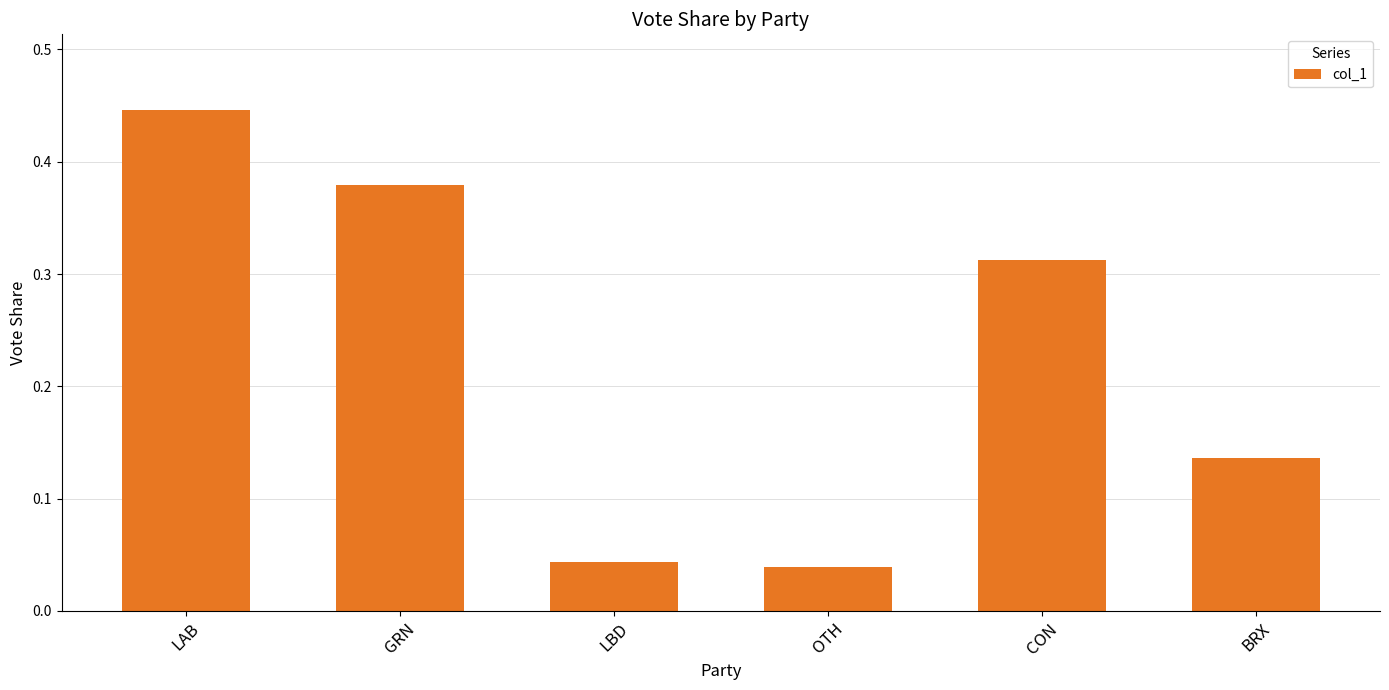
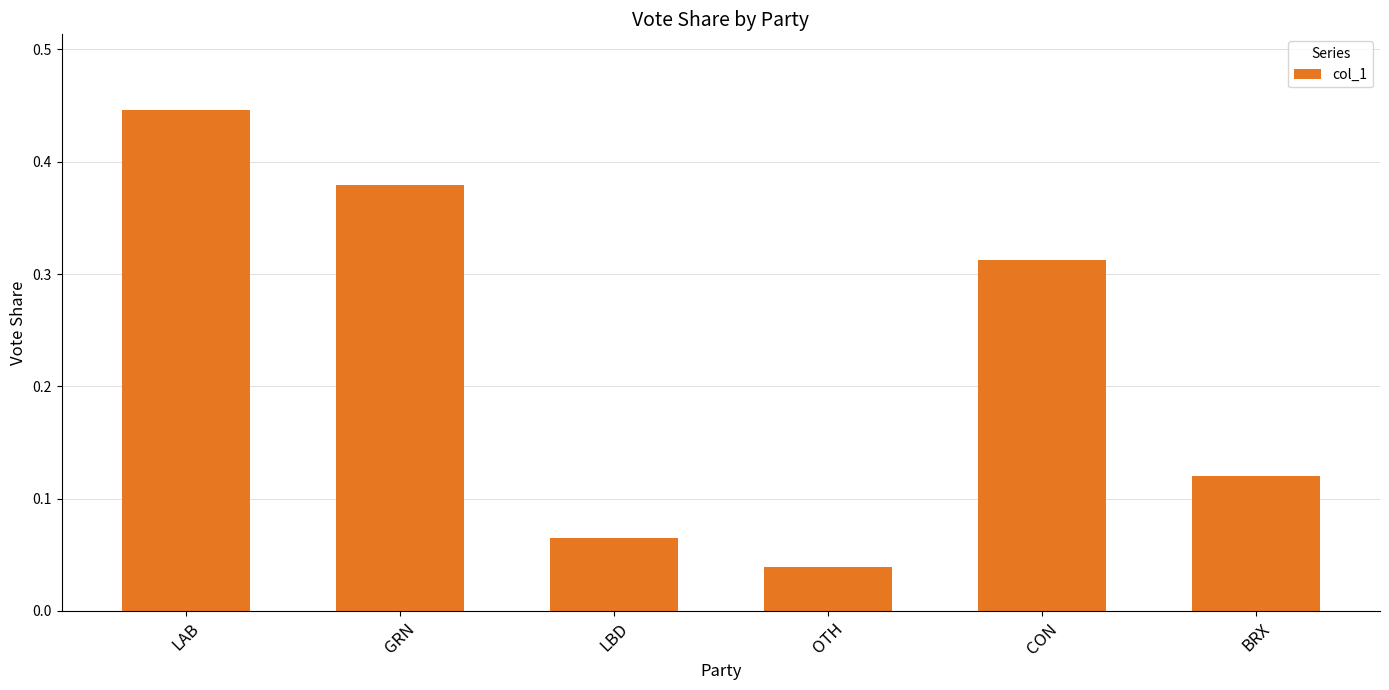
LBD: 0.044 -> 0.065
BRX: 0.136 -> 0.120
